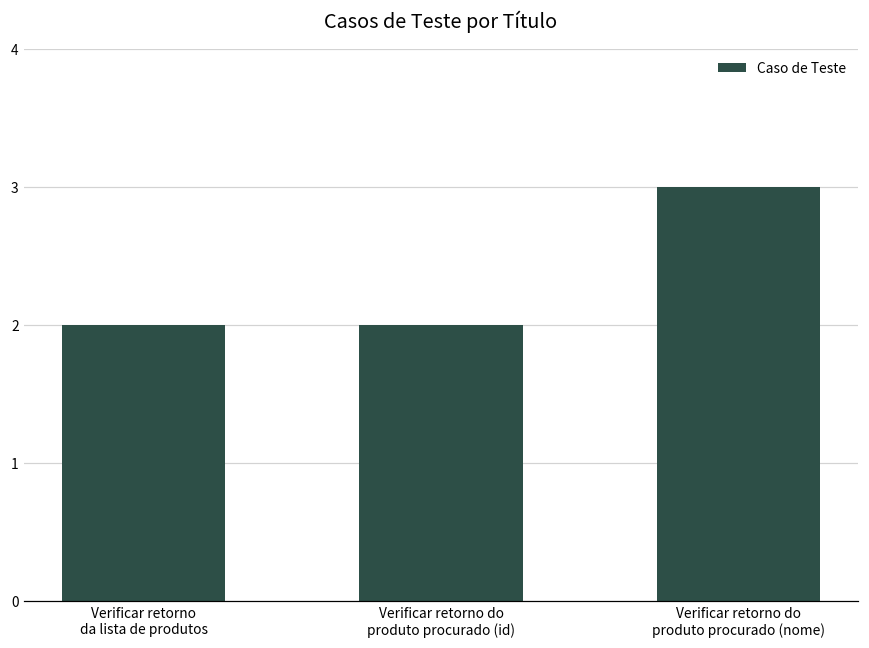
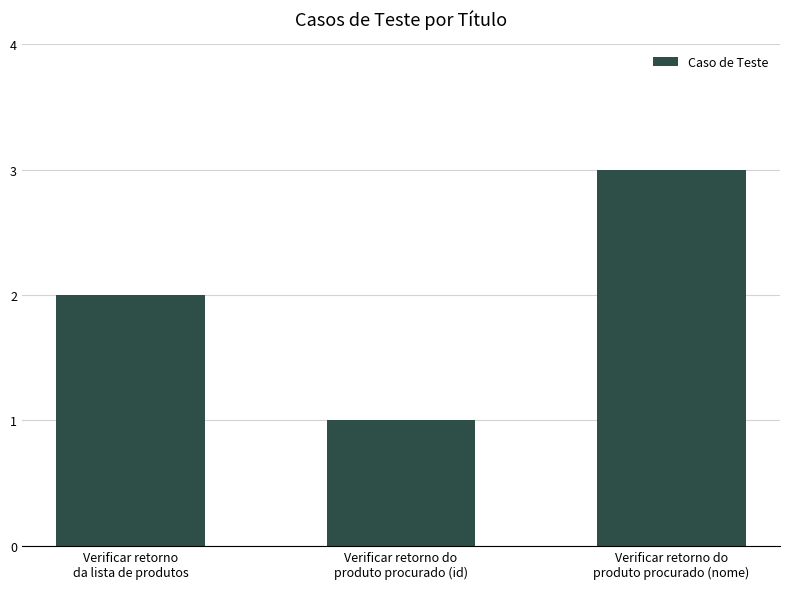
Verificar retorno do produto procurado (id): 2 -> 1
